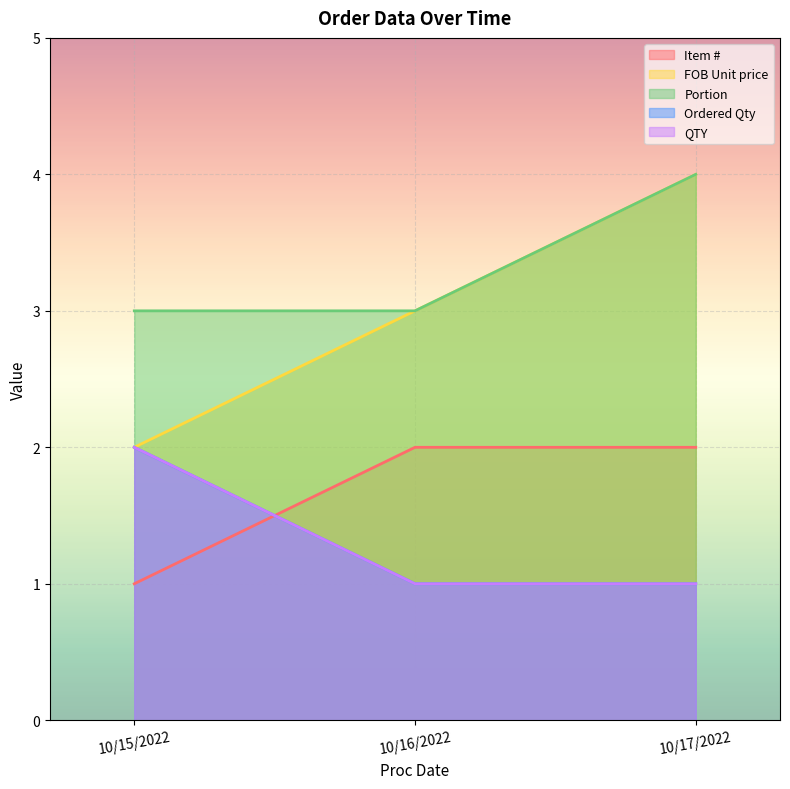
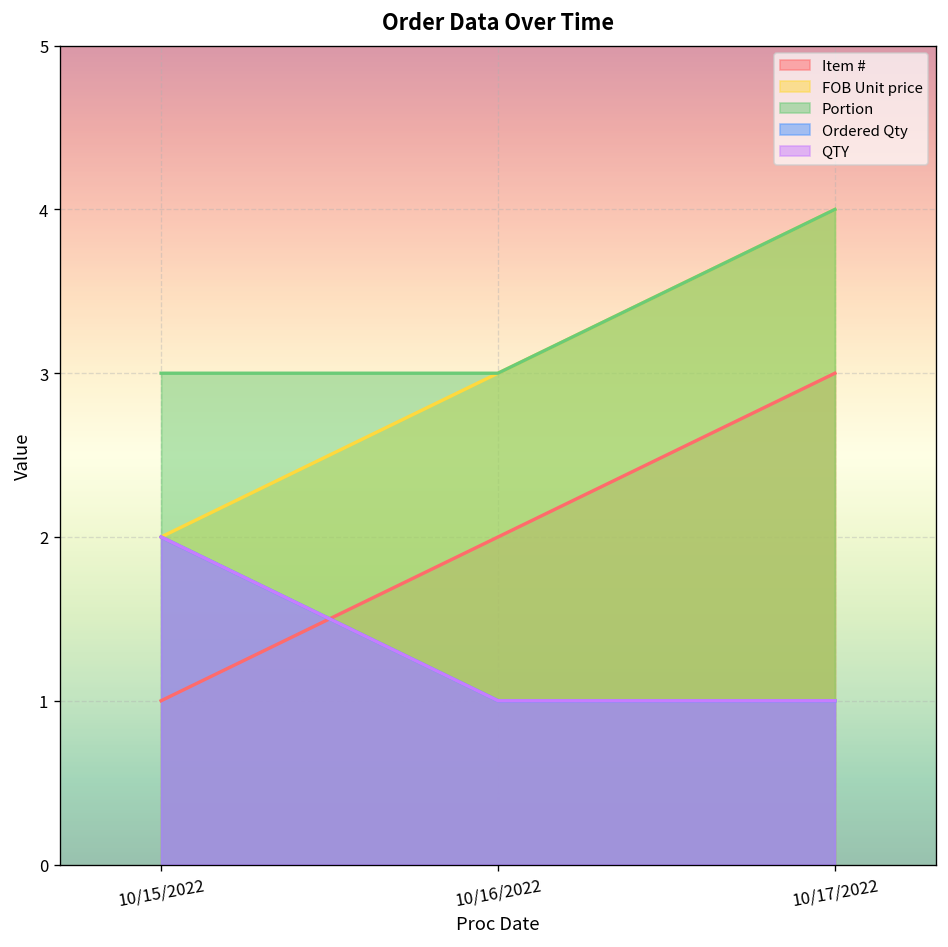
Item #, 10/17/2022: 2 -> 3
